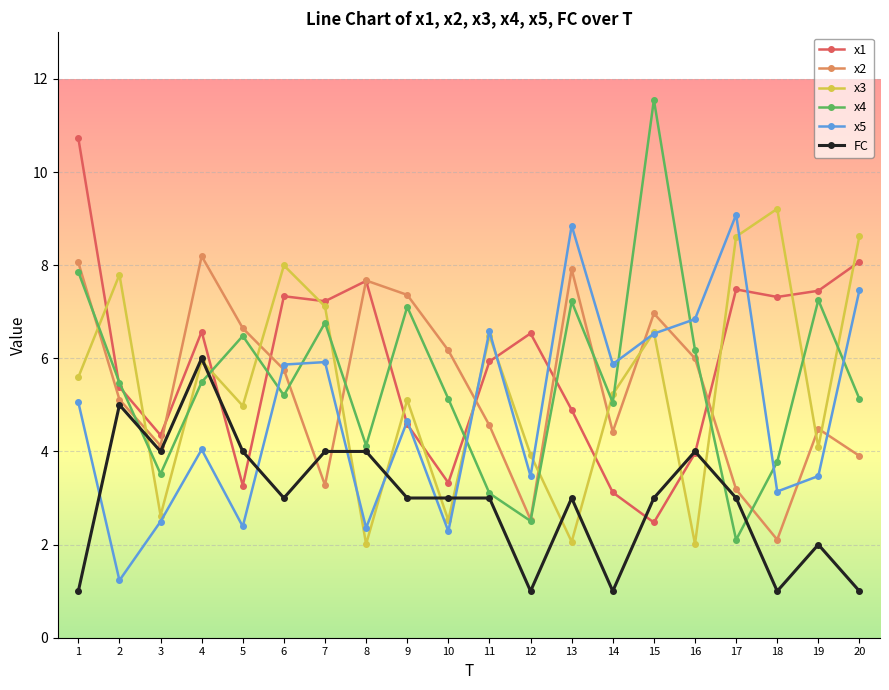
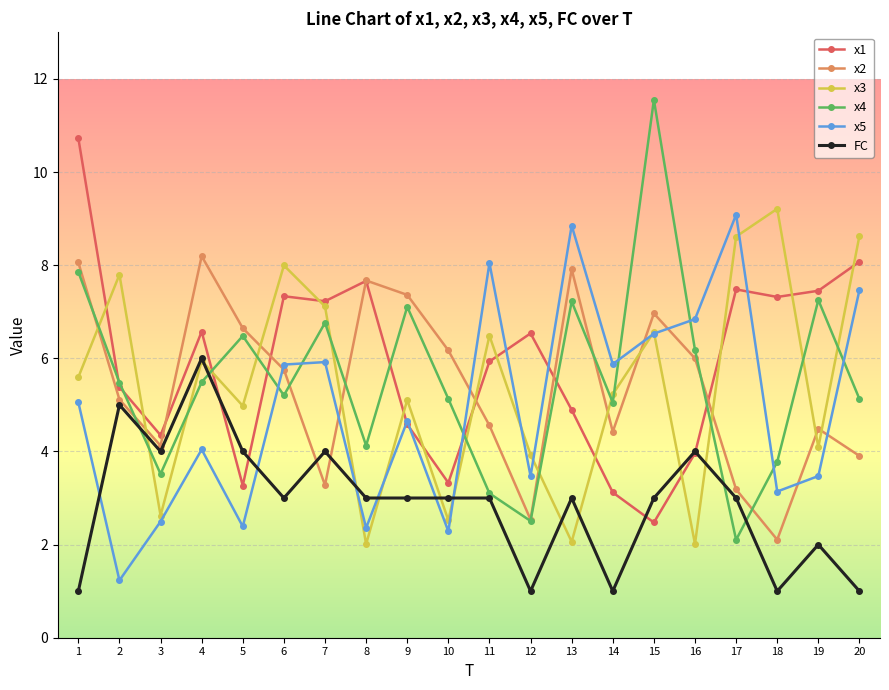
FC, 8: 4 -> 3
x5, 11: 6.6 -> 8.0
